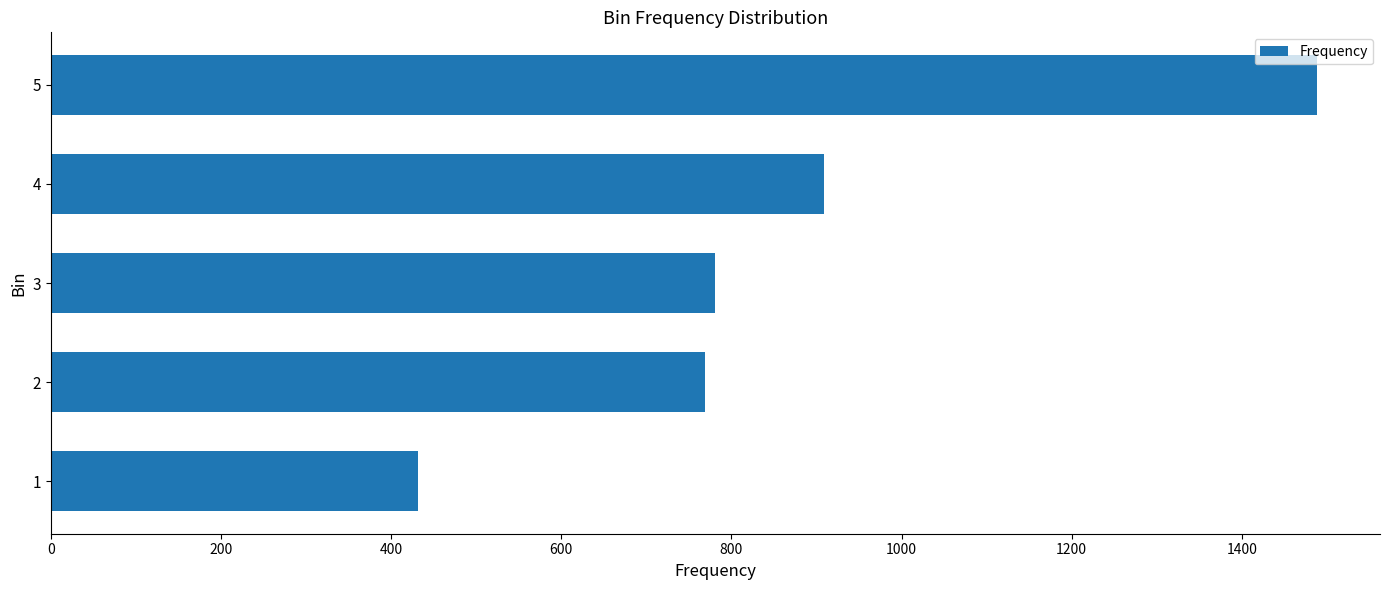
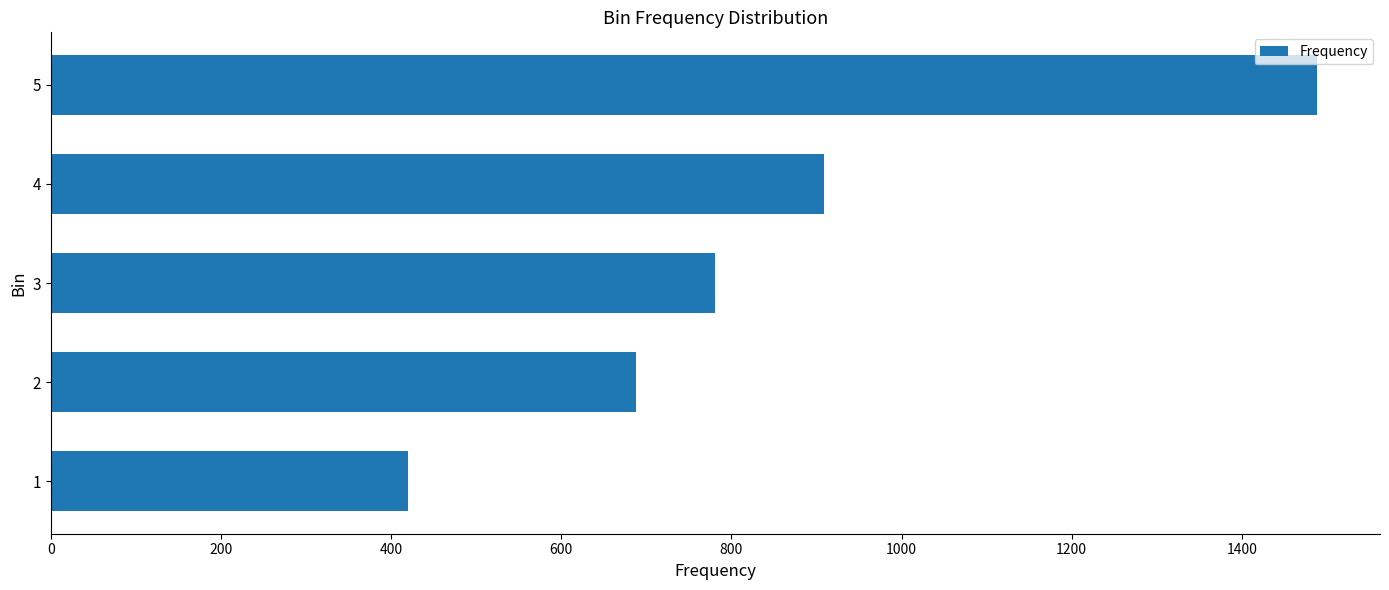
2: 770 -> 690
1: 430 -> 420
